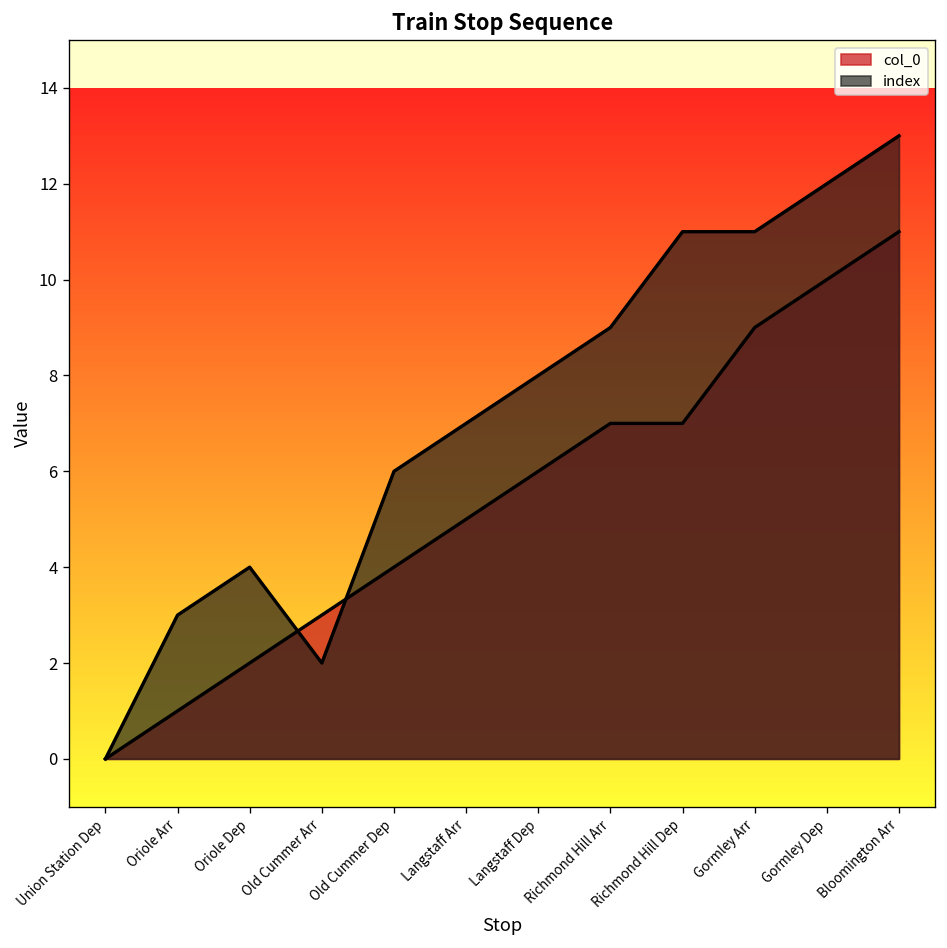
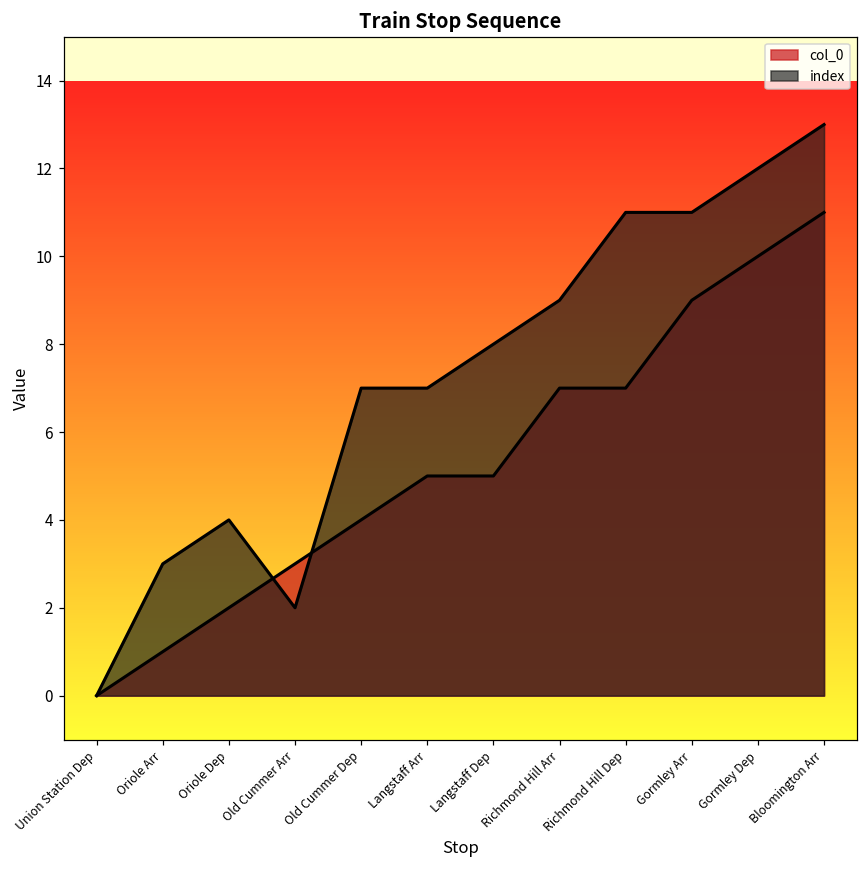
index, Old Cummer Dep: 6 -> 7
col_0, Langstaff Dep: 6 -> 5
